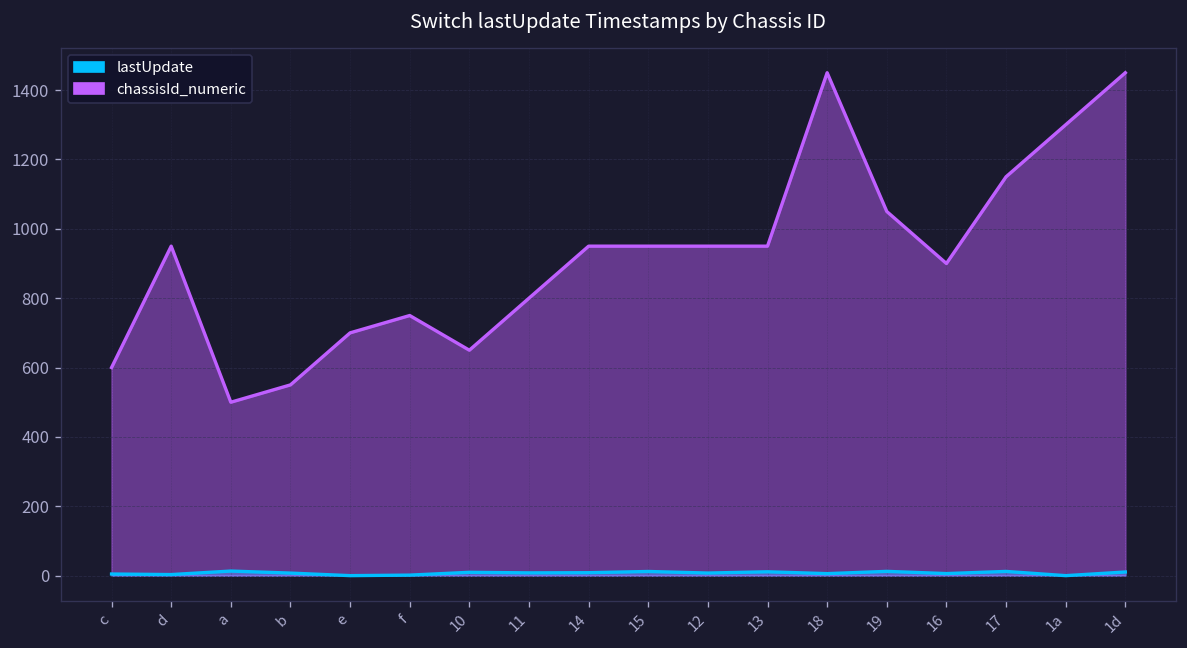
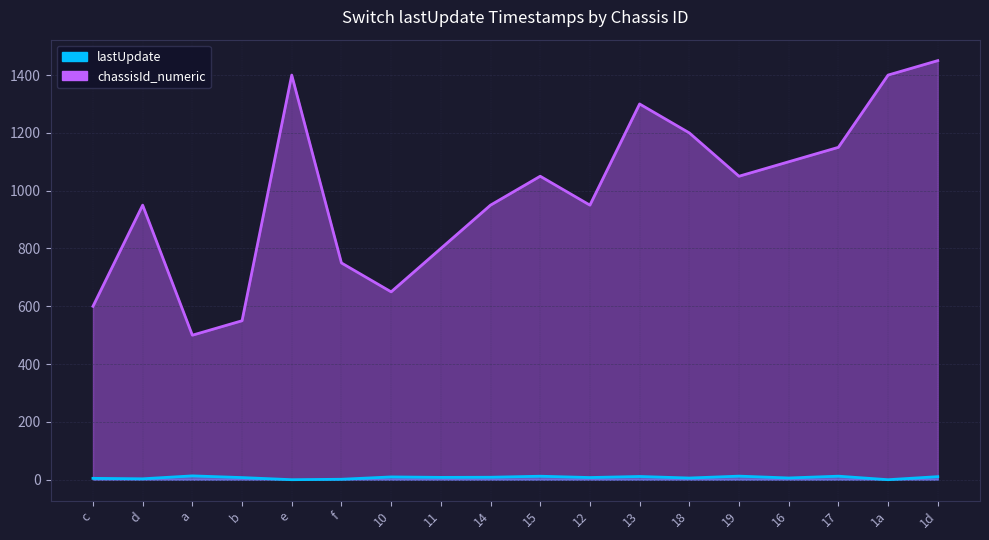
chassisId_numeric, e: 700 -> 1400
chassisId_numeric, 15: 950 -> 1050
chassisId_numeric, 13: 950 -> 1300
chassisId_numeric, 18: 1450 -> 1200
chassisId_numeric, 16: 900 -> 1100
chassisId_numeric, 1a: 1300 -> 1400
